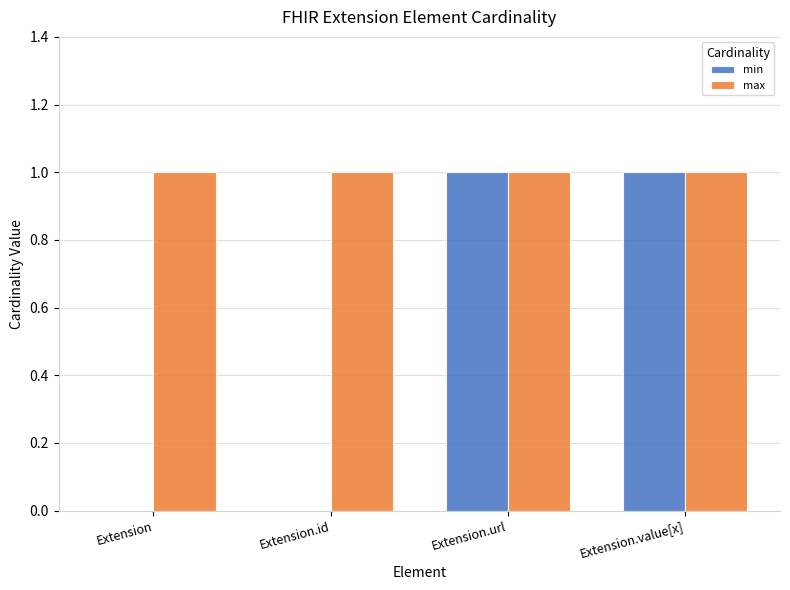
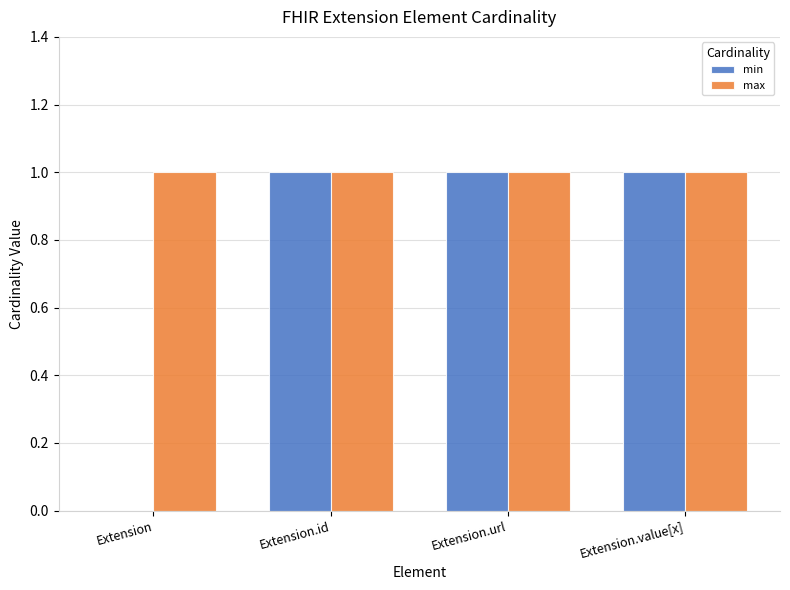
min, Extension.id: 0 -> 1
